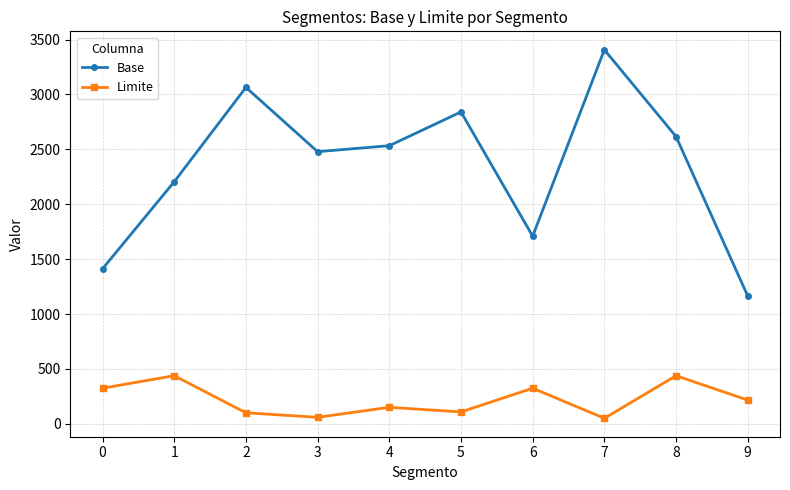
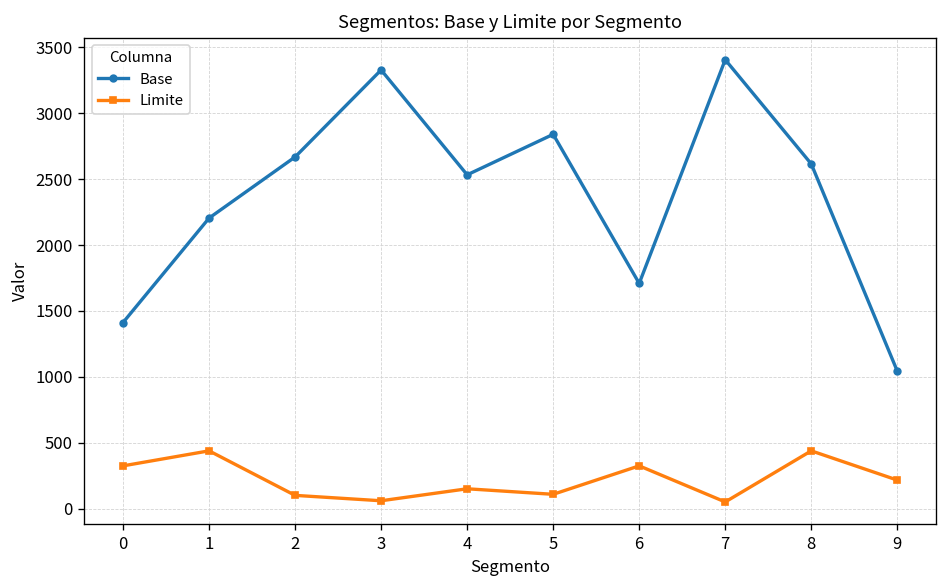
Base, 2: 3060 -> 2670
Base, 3: 2480 -> 3330
Base, 9: 1160 -> 1040
